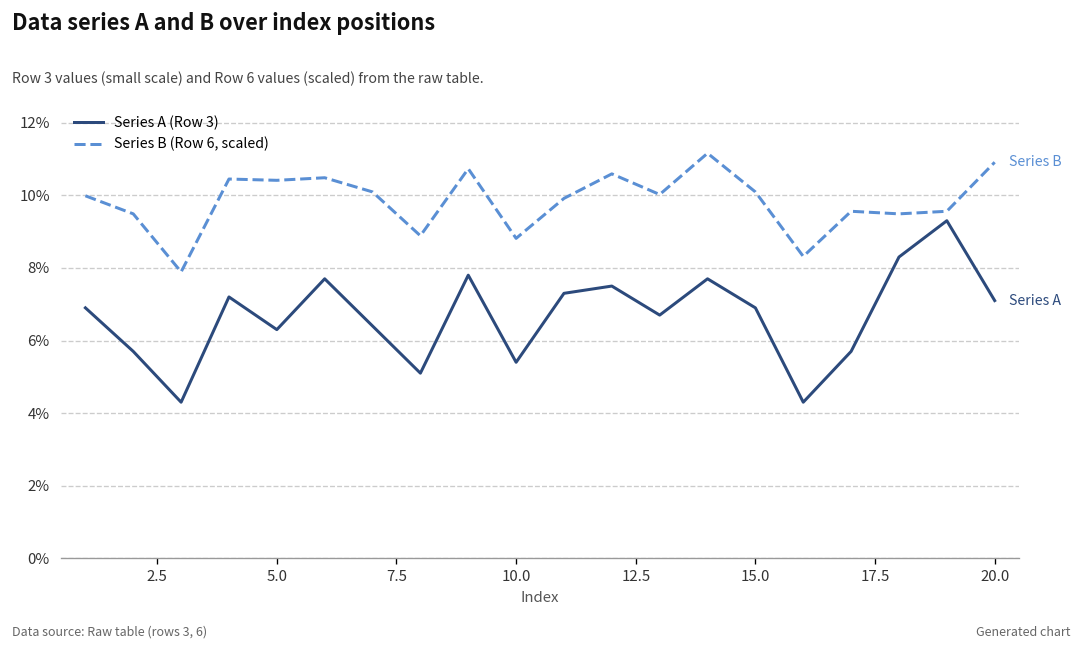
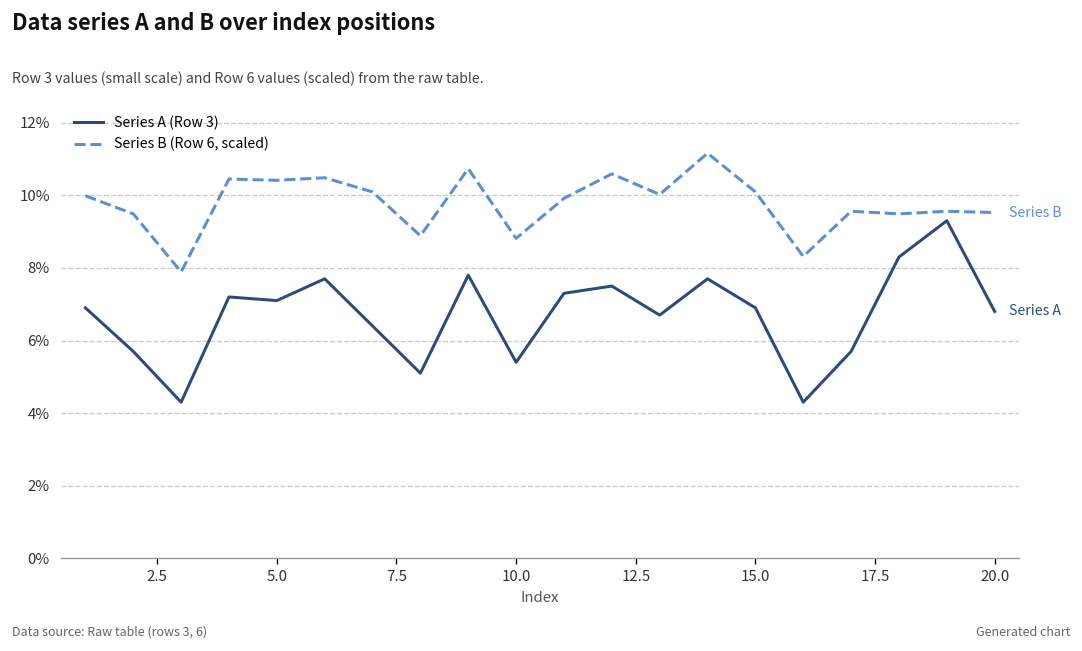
Series A (Row 3), 5.0: 6.3% -> 7.1%
Series A (Row 3), 20.0: 7.1% -> 6.8%
Series B (Row 6, scaled), 20.0: 10.9% -> 9.5%
